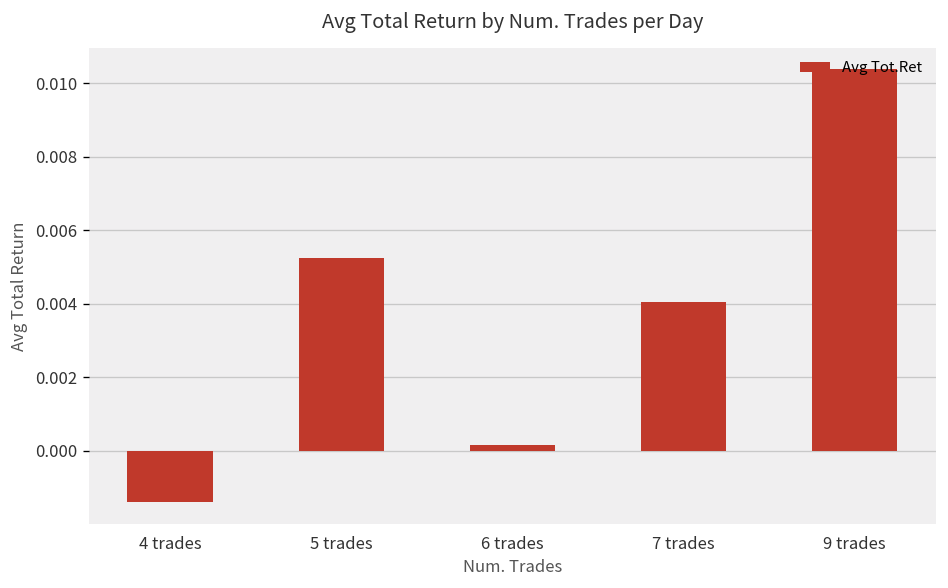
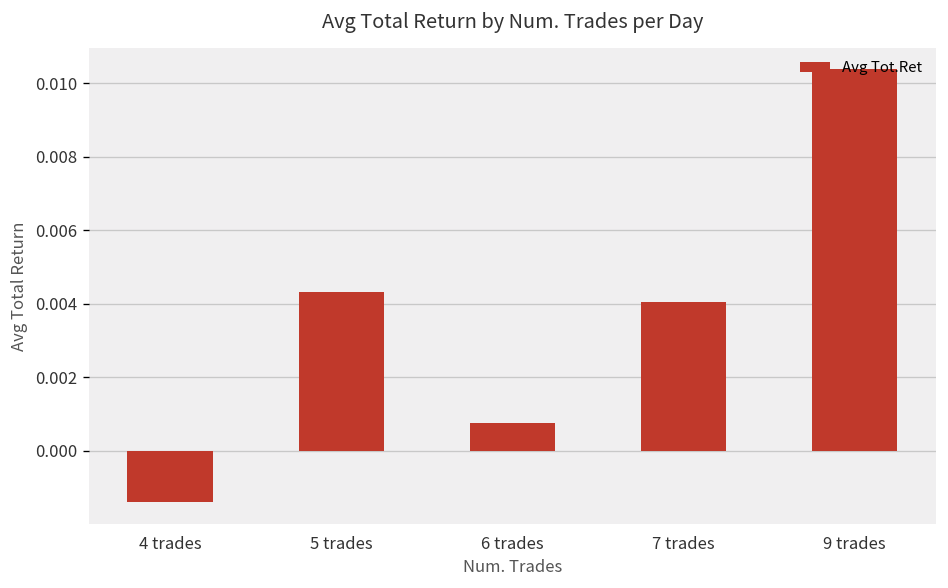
5 trades: 0.0052 -> 0.0043
6 trades: 0.0002 -> 0.0008
